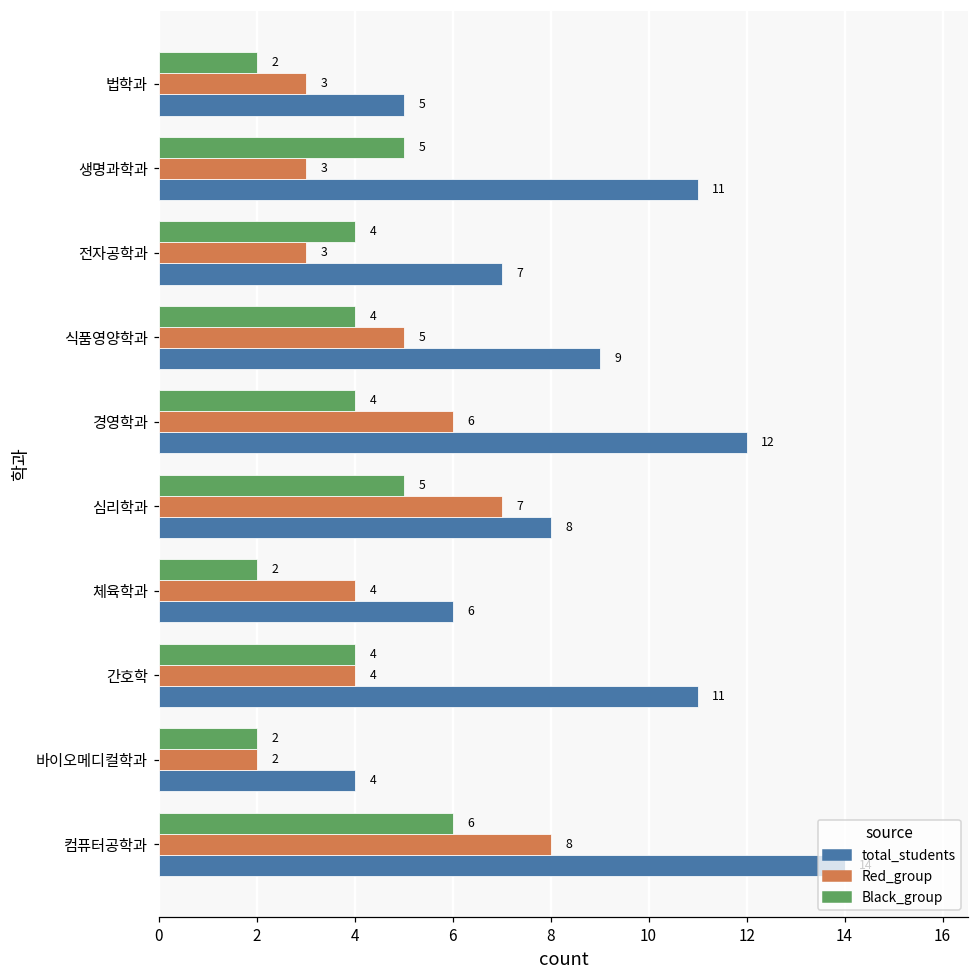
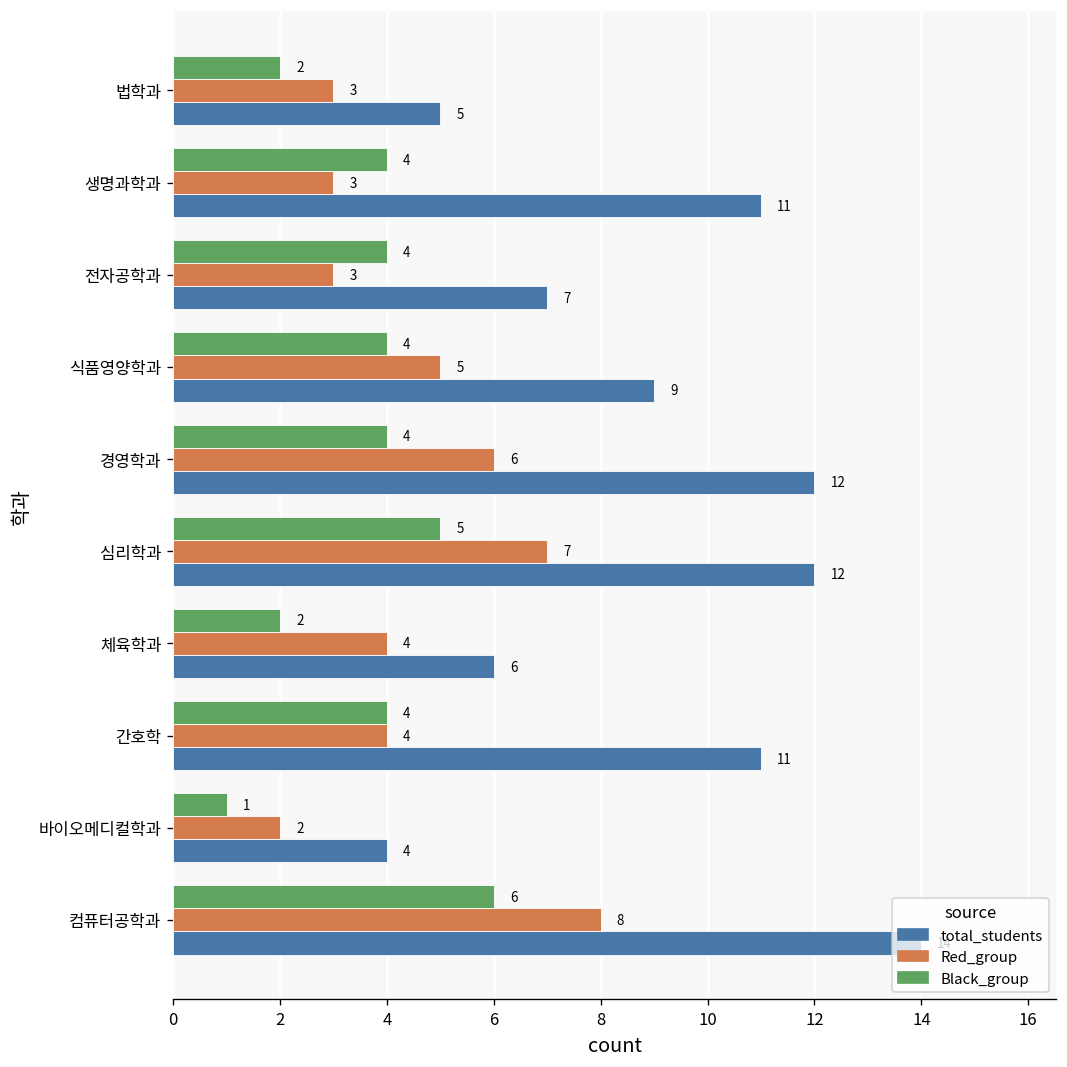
Black_group, 생명과학과: 5 -> 4
total_students, 심리학과: 8 -> 12
Black_group, 바이오메디컬학과: 2 -> 1
